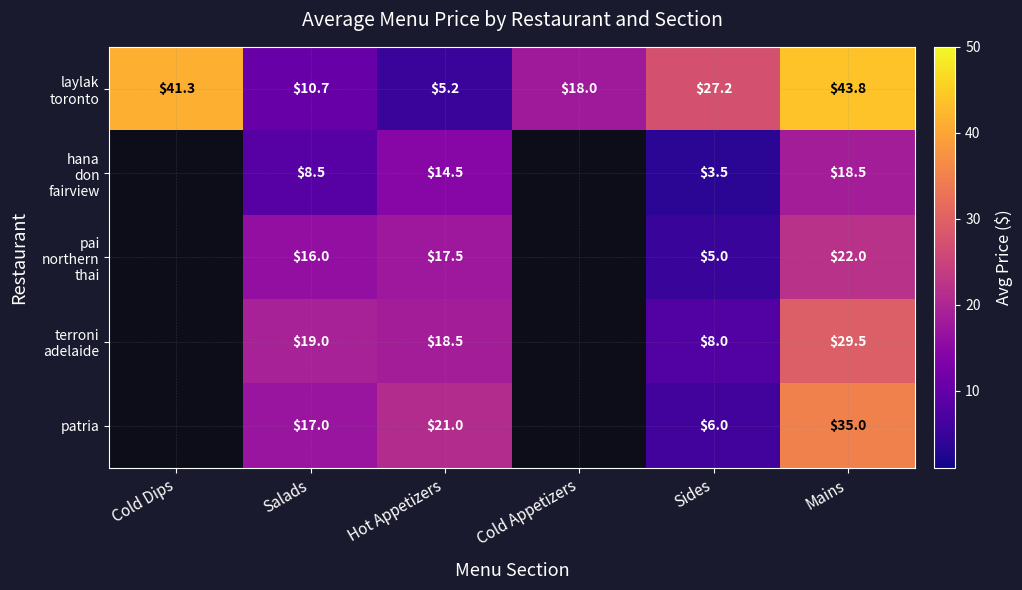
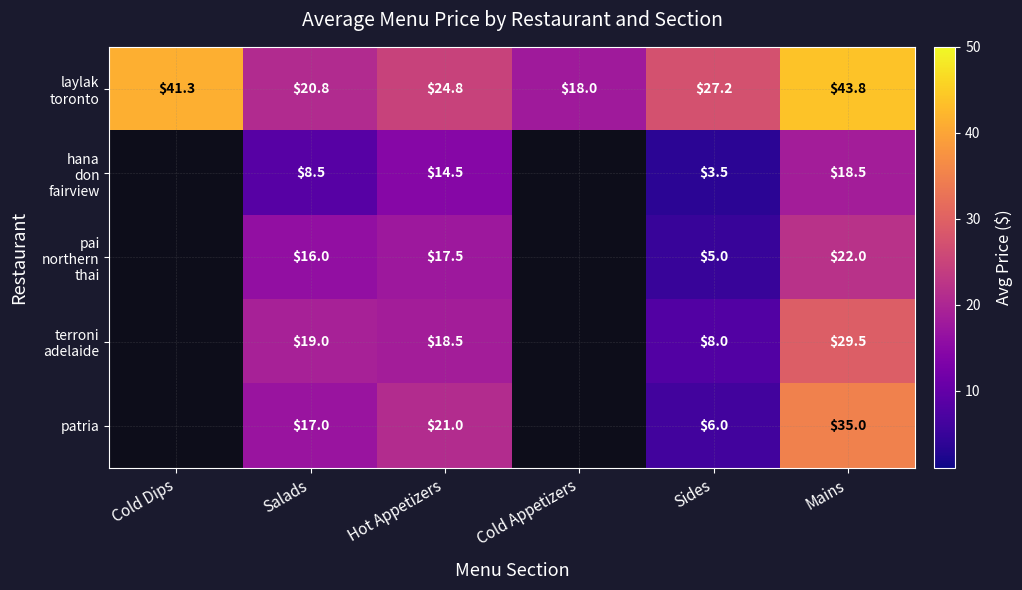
laylak toronto, Salads: $10.7 -> $20.8
laylak toronto, Hot Appetizers: $5.2 -> $24.8
